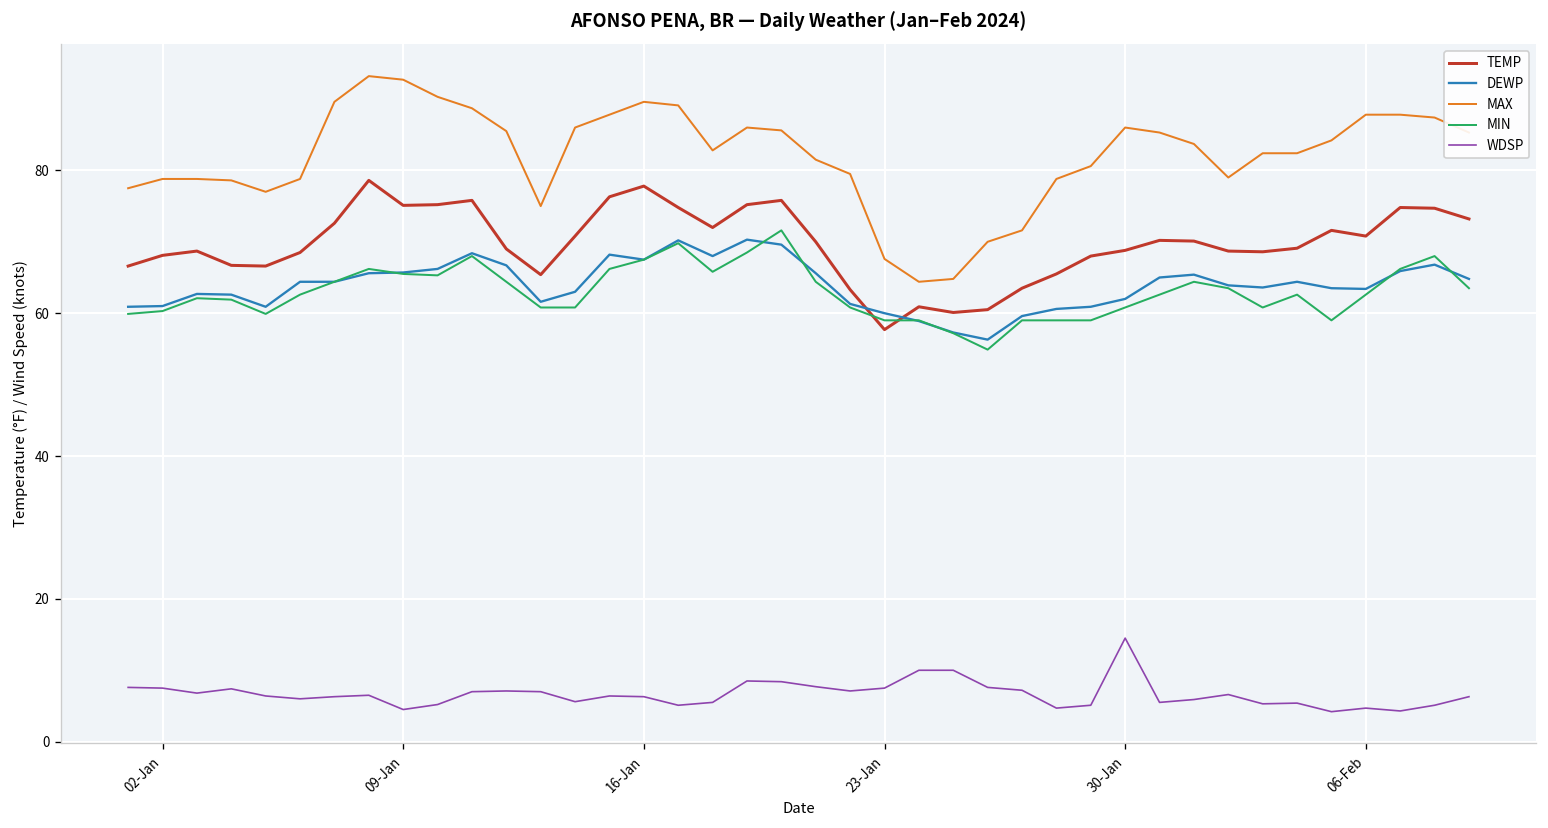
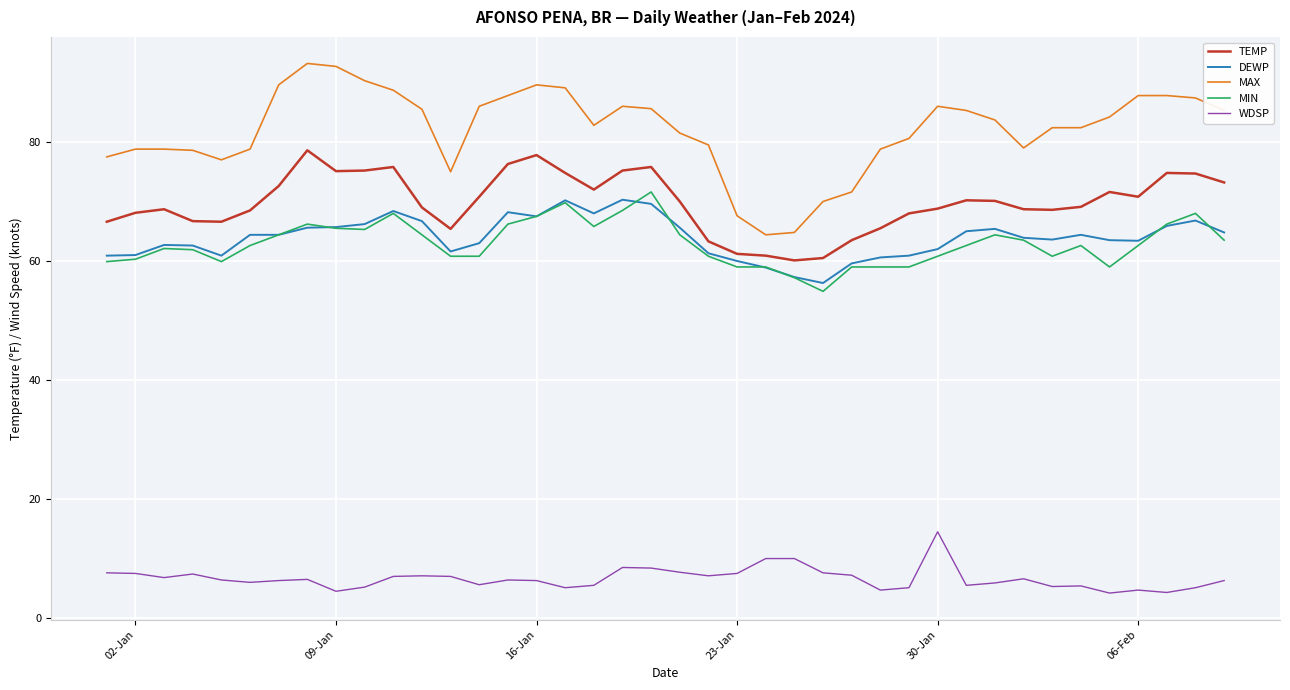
TEMP, 23-Jan: 58 -> 61
